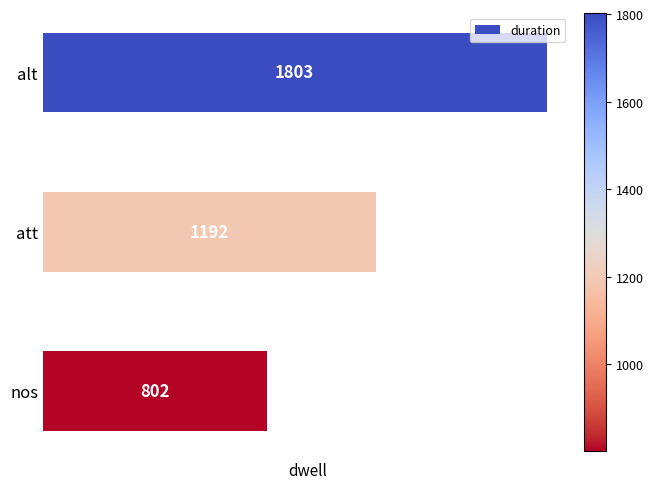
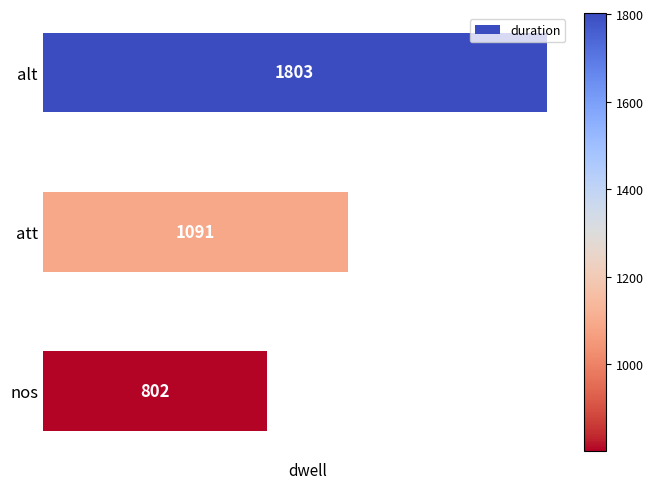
att: 1192 -> 1091
